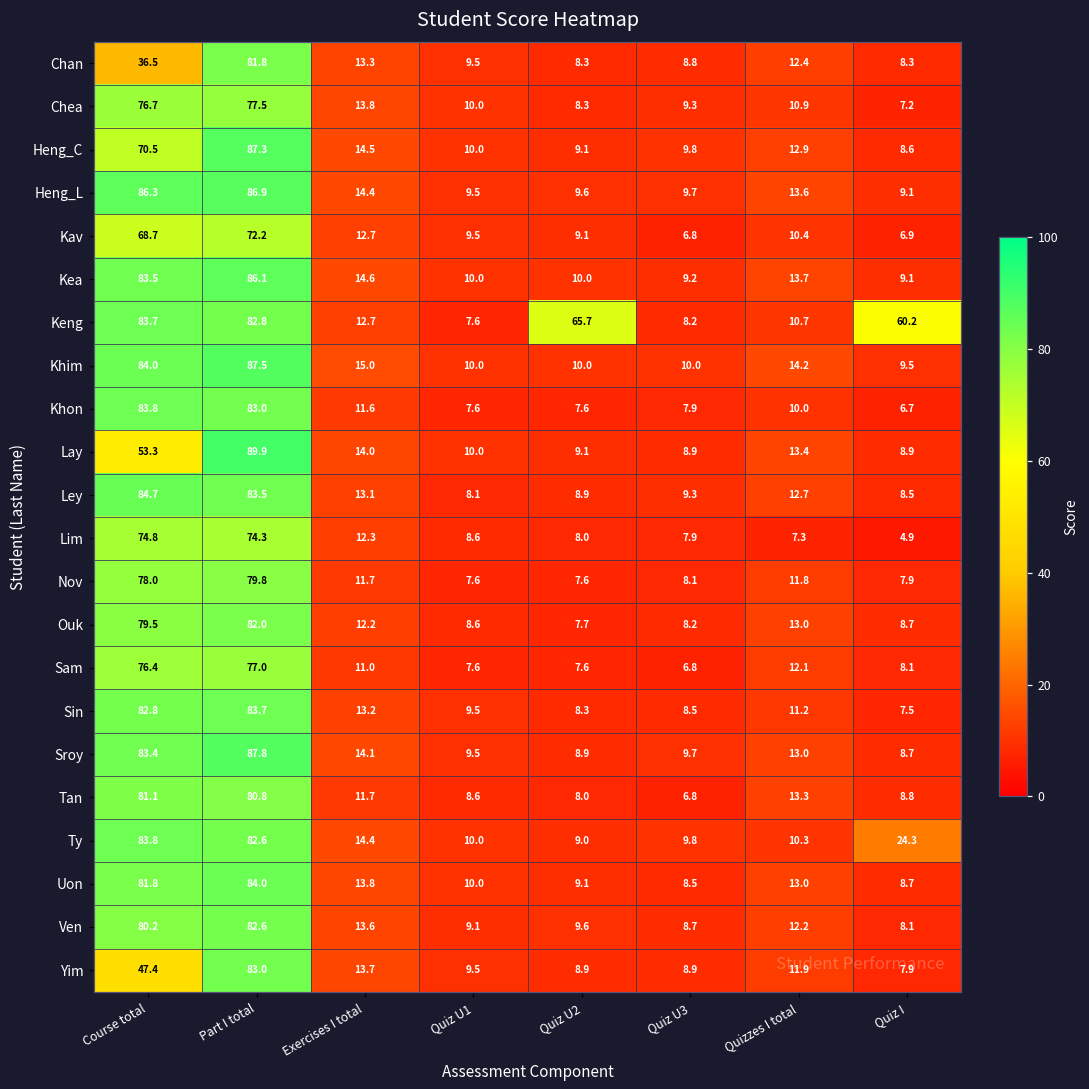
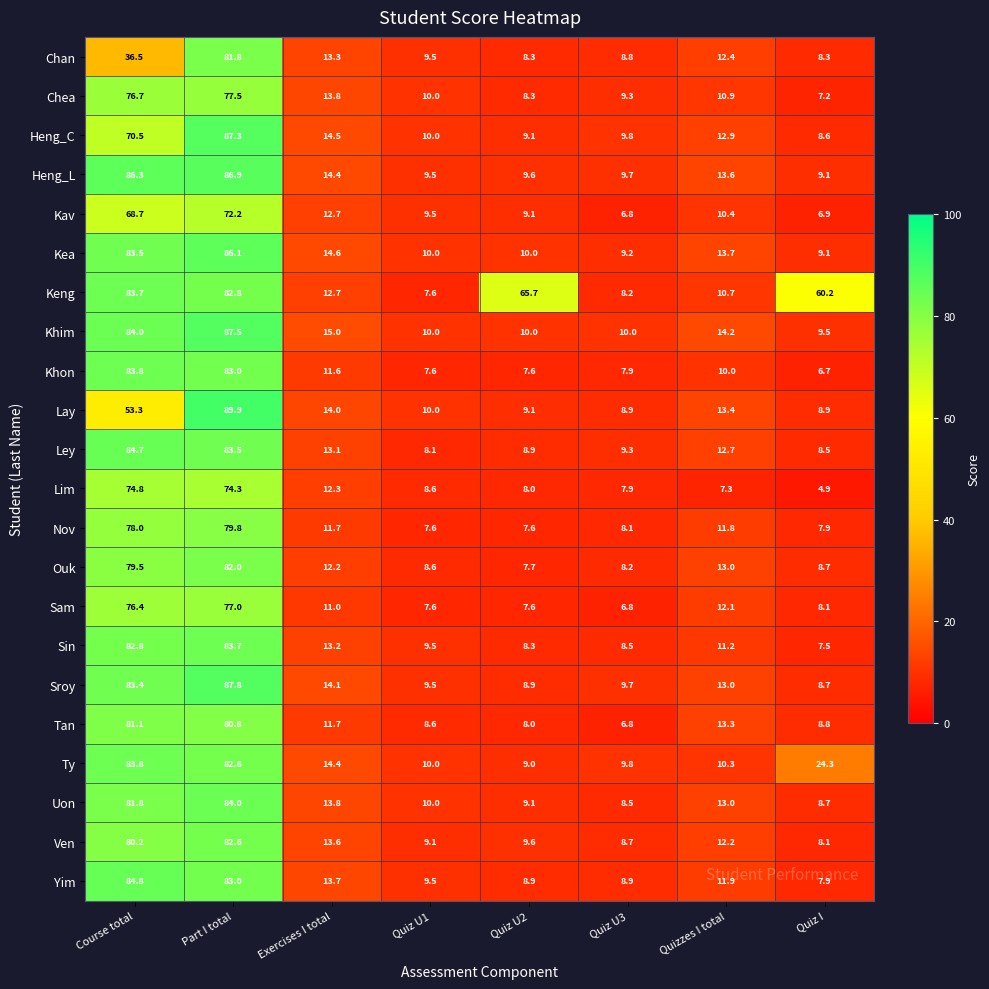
Yim, Course total: 47.4 -> 84.8
